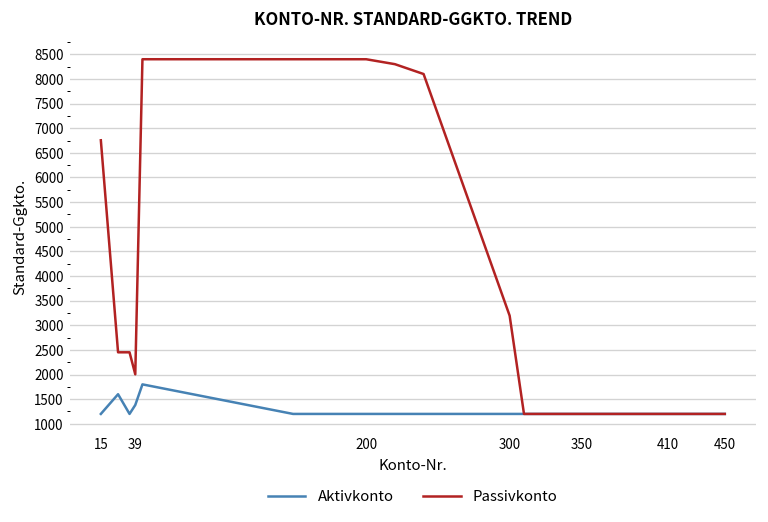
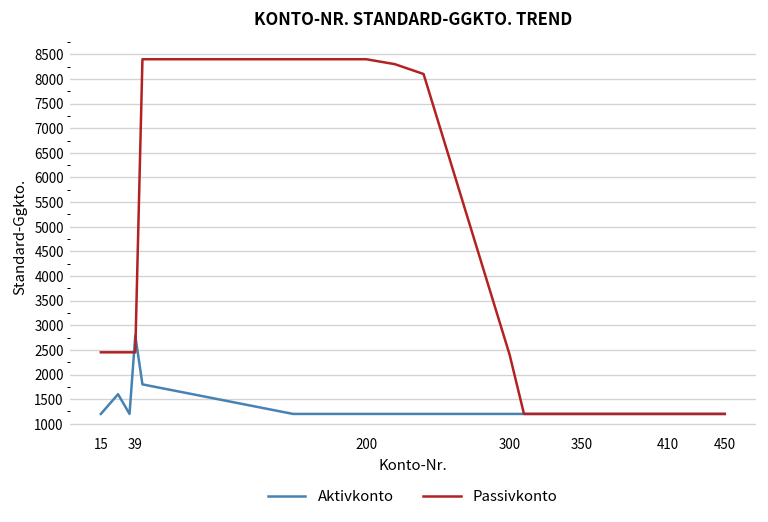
Passivkonto, 15: 6800 -> 2500
Aktivkonto, 39: 1400 -> 2800
Passivkonto, 39: 2000 -> 2500
Passivkonto, 300: 3200 -> 2400
